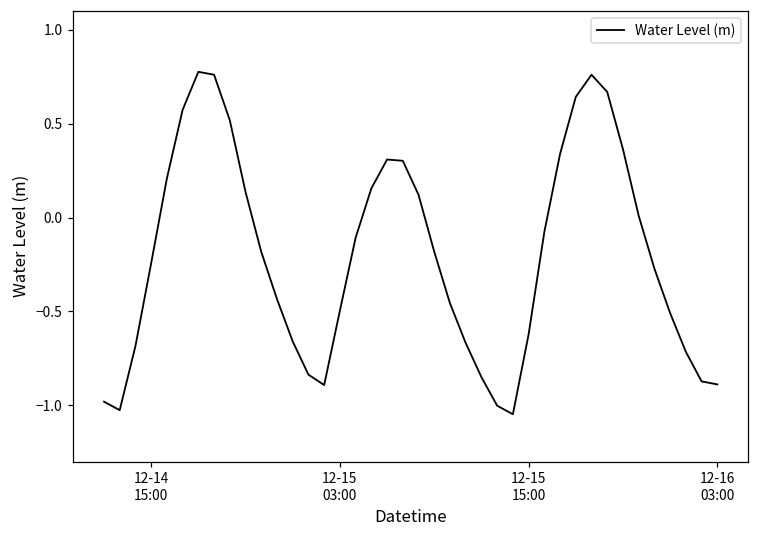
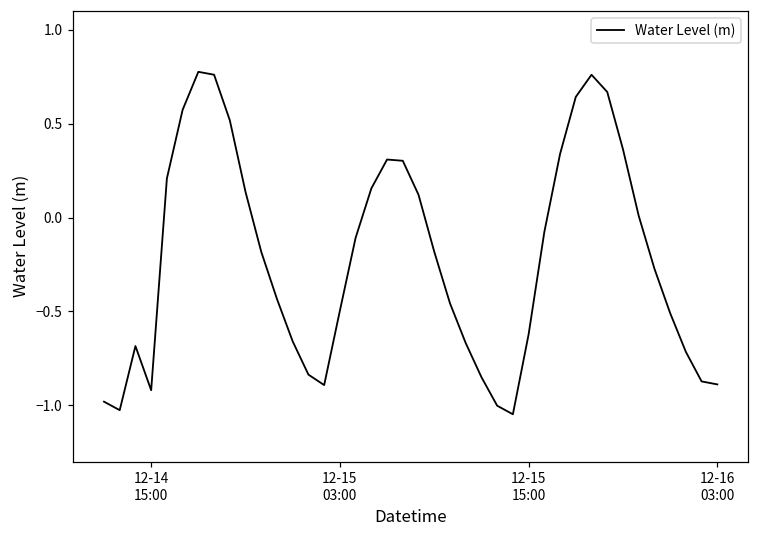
12-14 15:00: -0.24 -> -0.92
